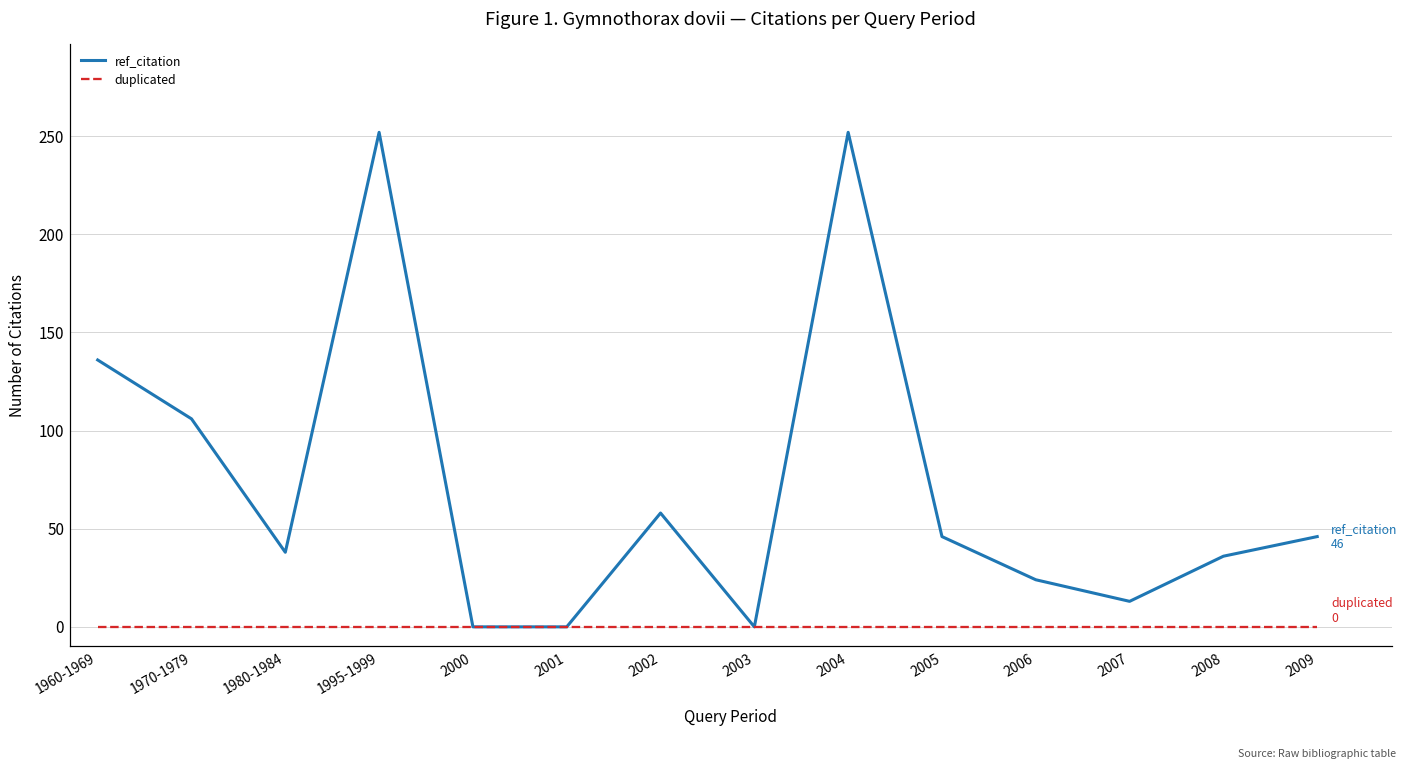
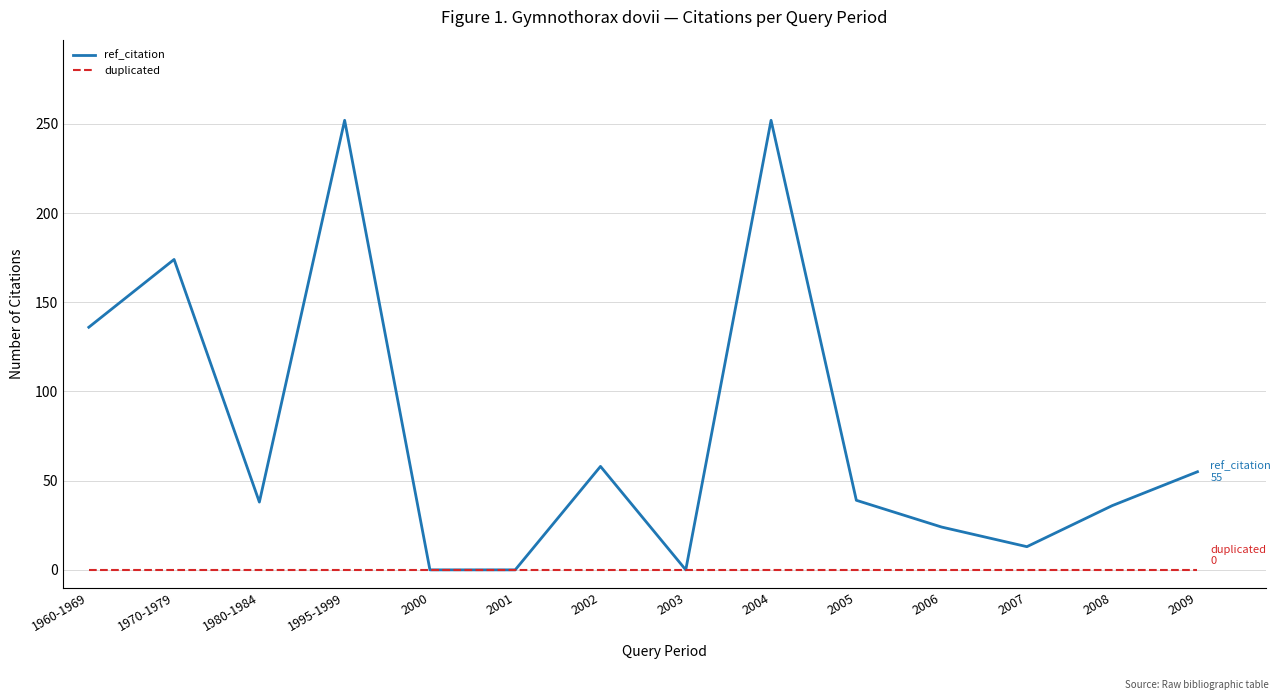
ref_citation, 1970-1979: 106 -> 174
ref_citation, 2005: 46 -> 39
ref_citation, 2009: 46 -> 55
